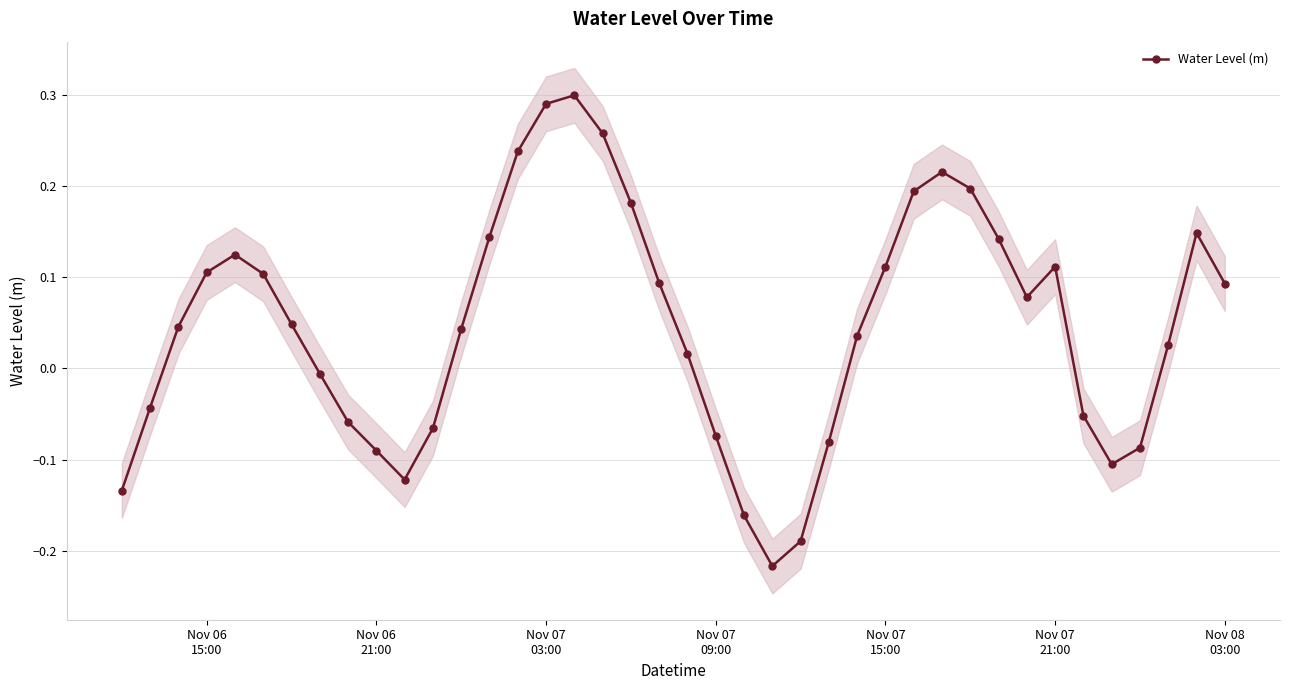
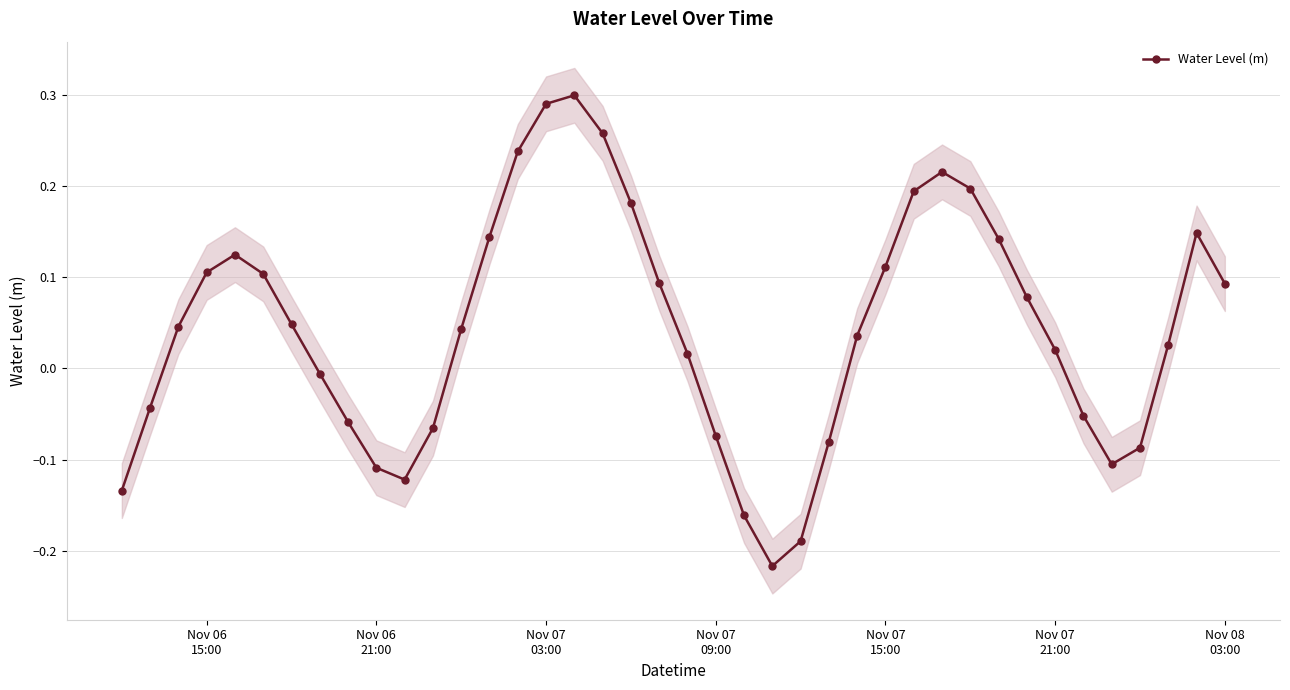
Water Level (m), Nov 06 21:00: -0.09 -> -0.11
Water Level (m), Nov 07 21:00: 0.11 -> 0.02
